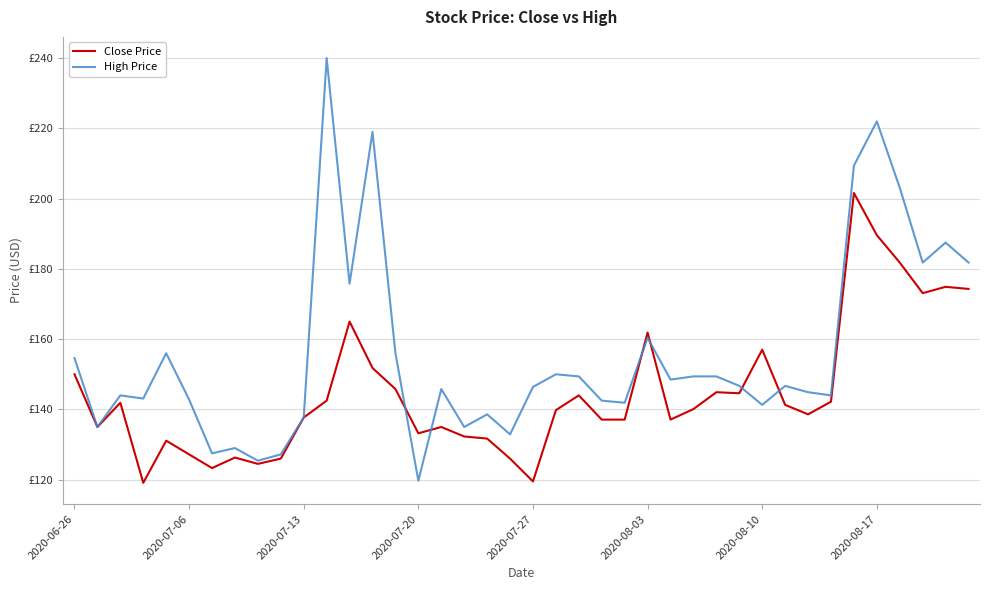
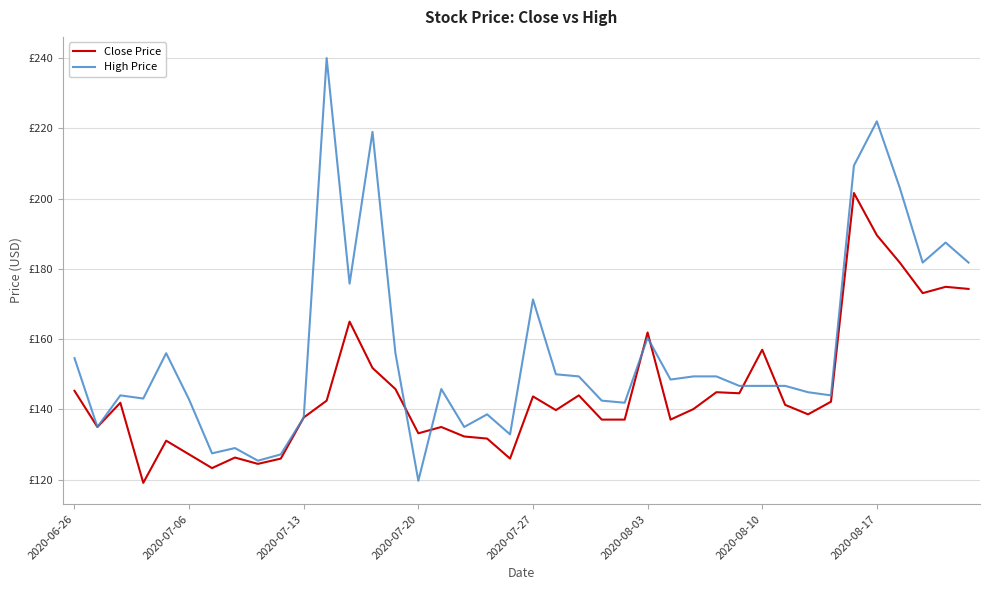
Close Price, 2020-06-26: £150 -> £145
Close Price, 2020-07-27: £120 -> £144
High Price, 2020-07-27: £146 -> £171
High Price, 2020-08-10: £141 -> £147
